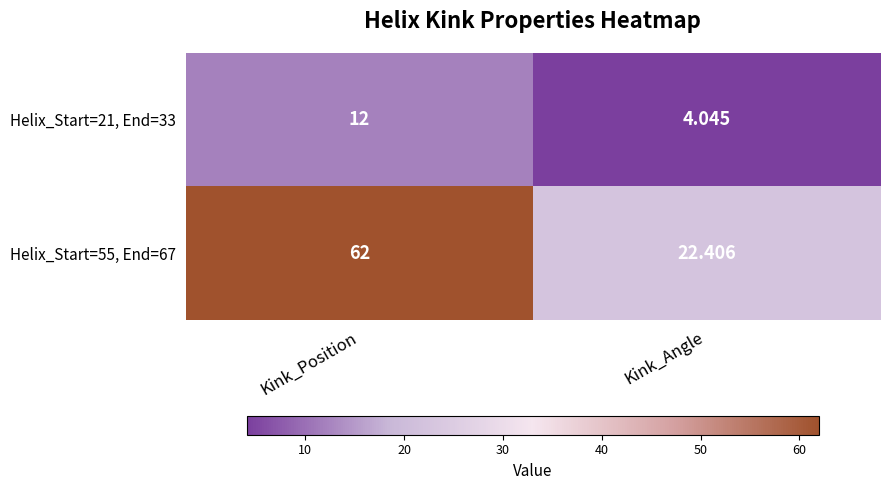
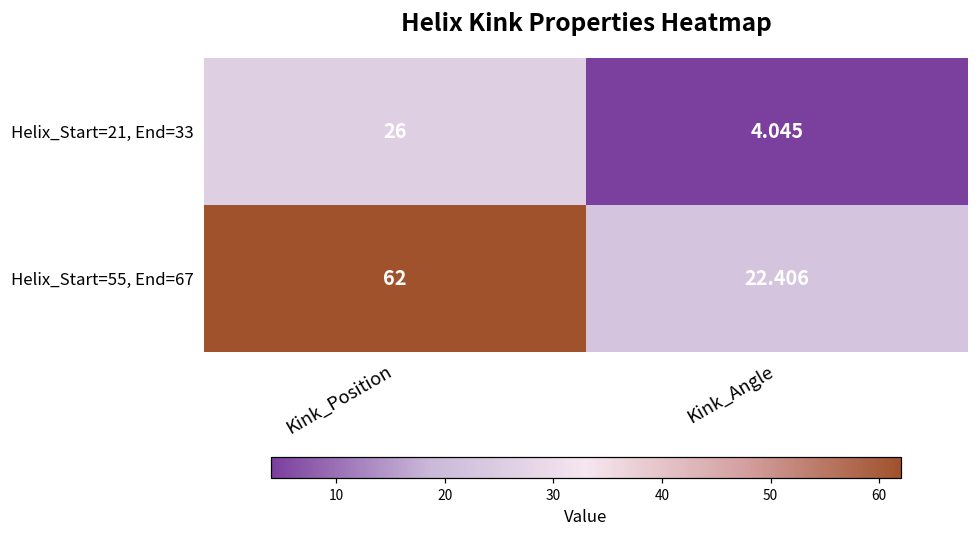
Helix_Start=21, End=33, Kink_Position: 12 -> 26
